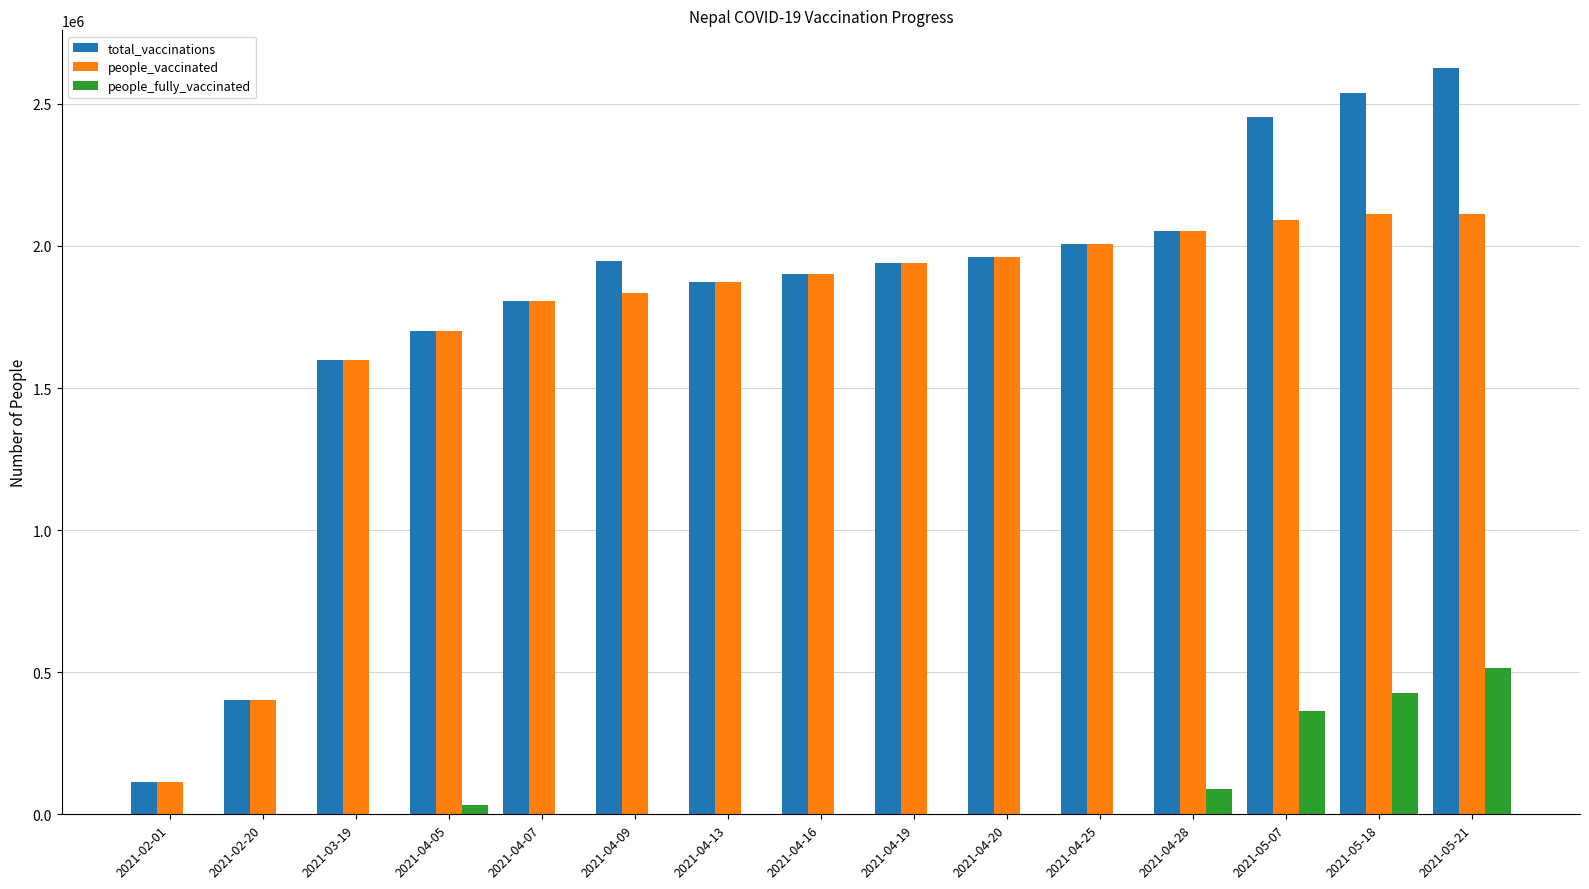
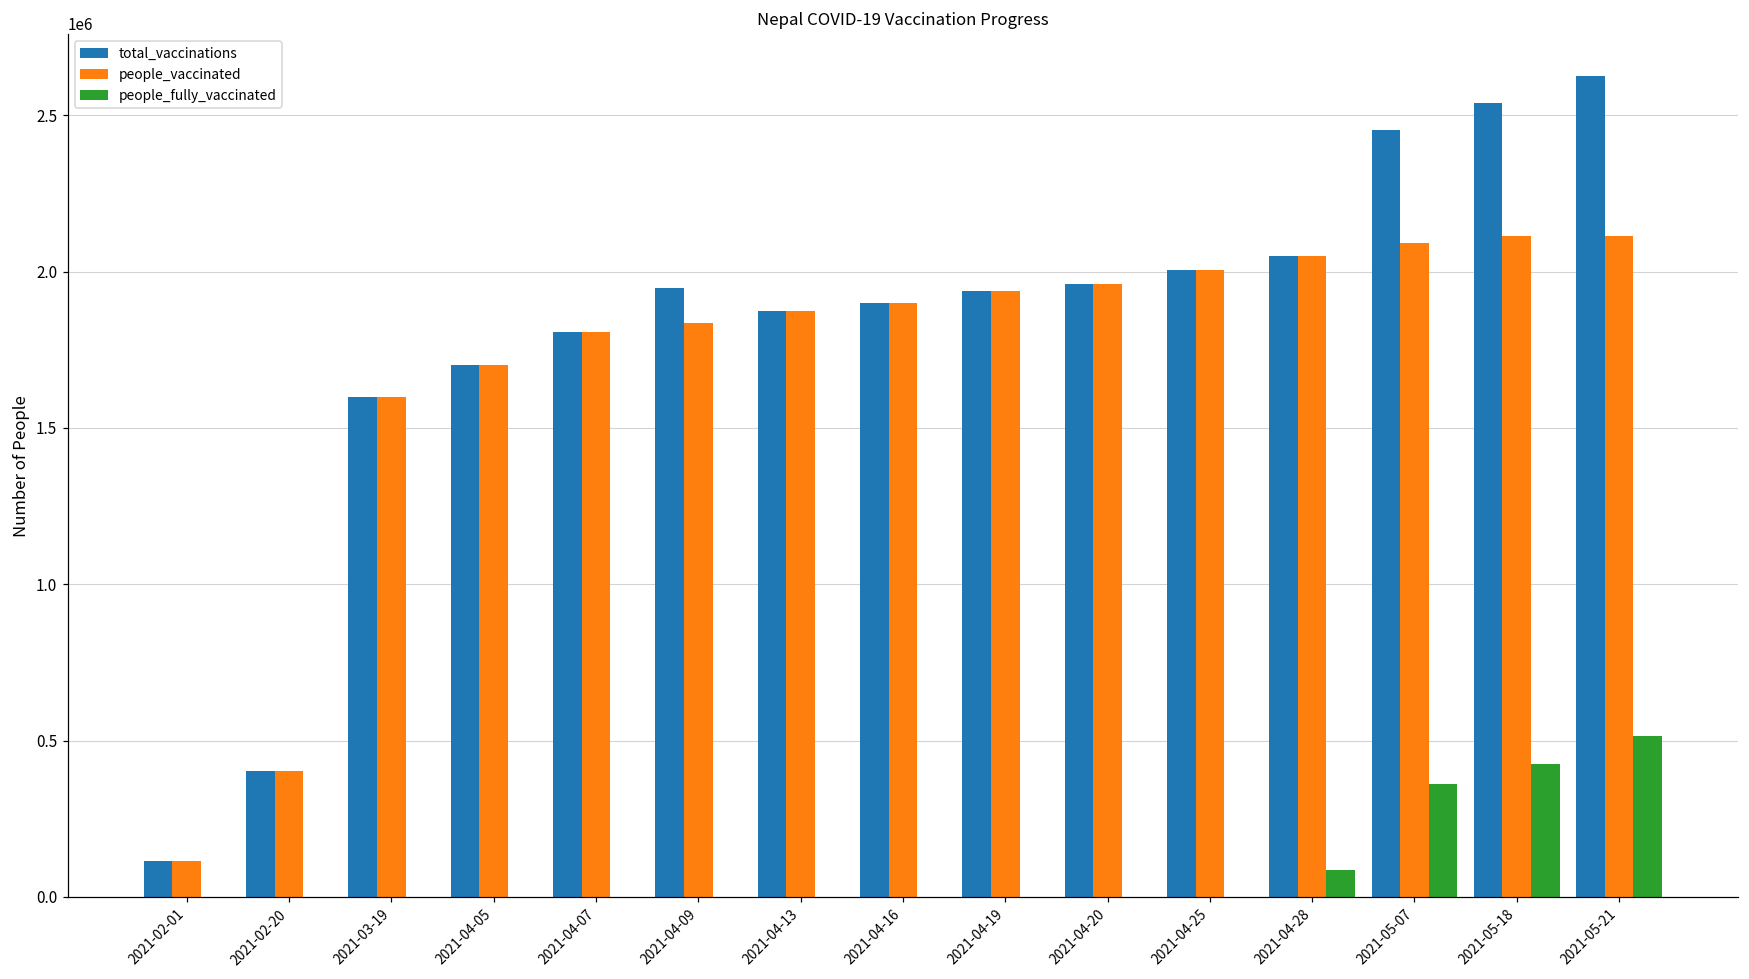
people_fully_vaccinated, 2021-04-05: 30000 -> 0
